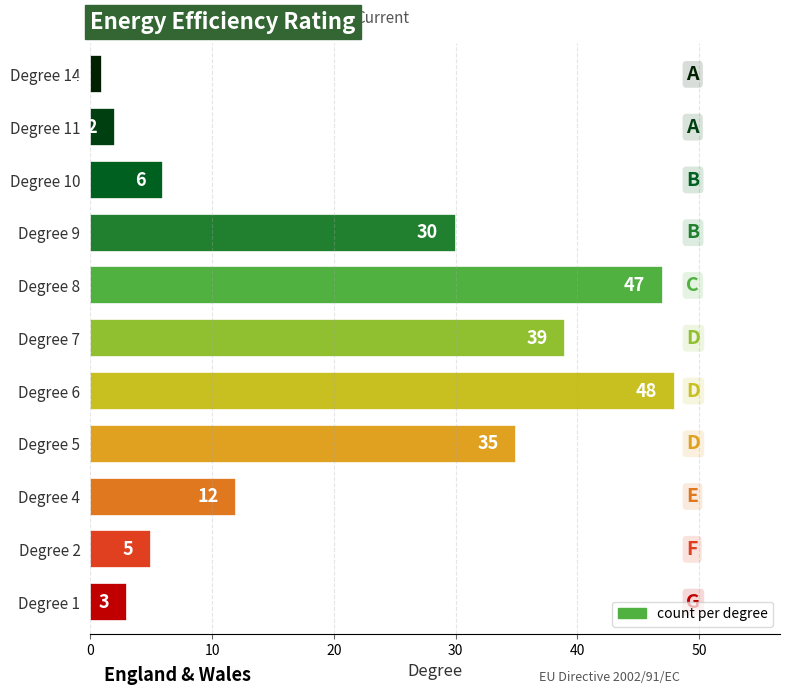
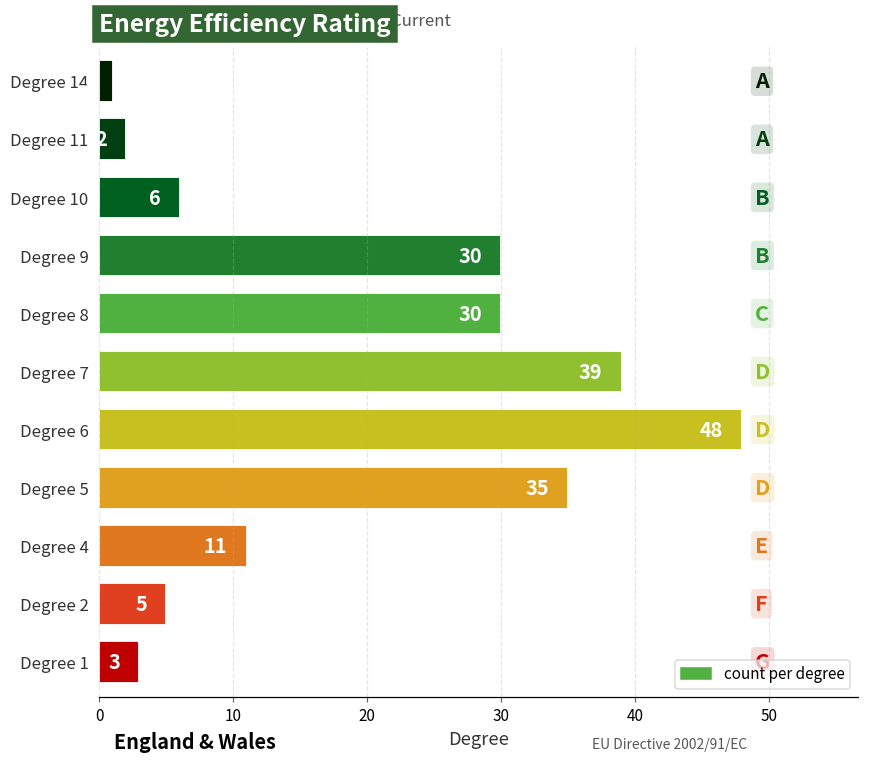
Degree 8: 47 -> 30
Degree 4: 12 -> 11
